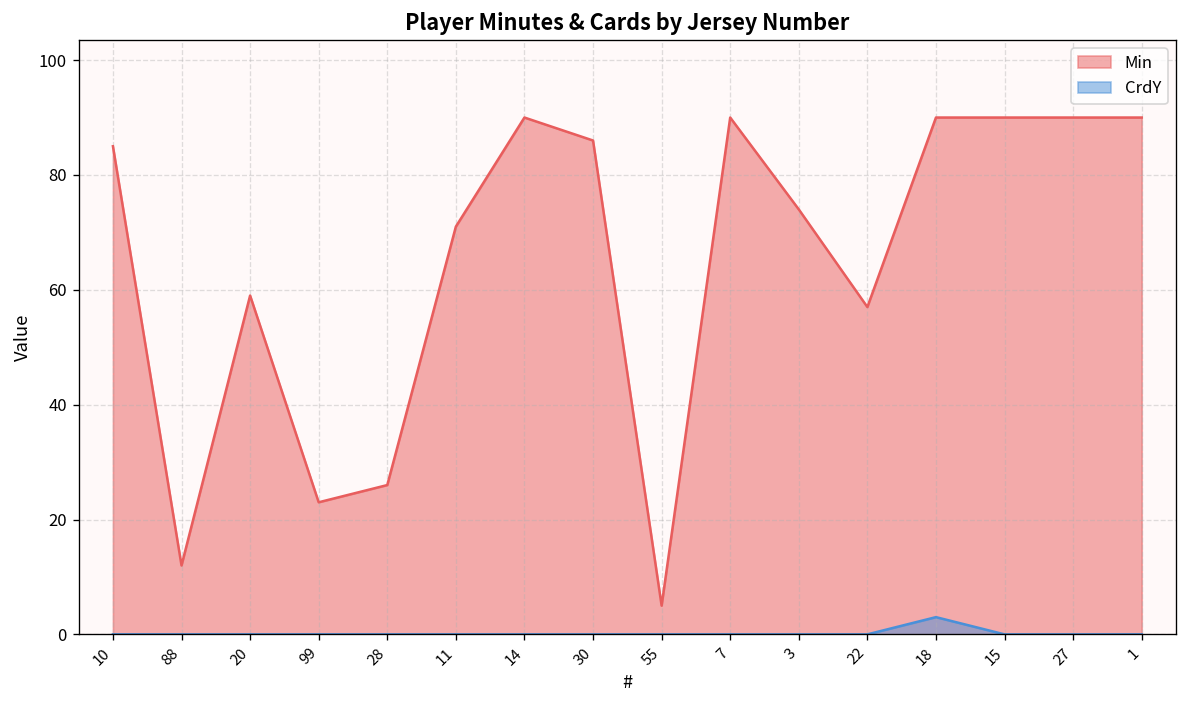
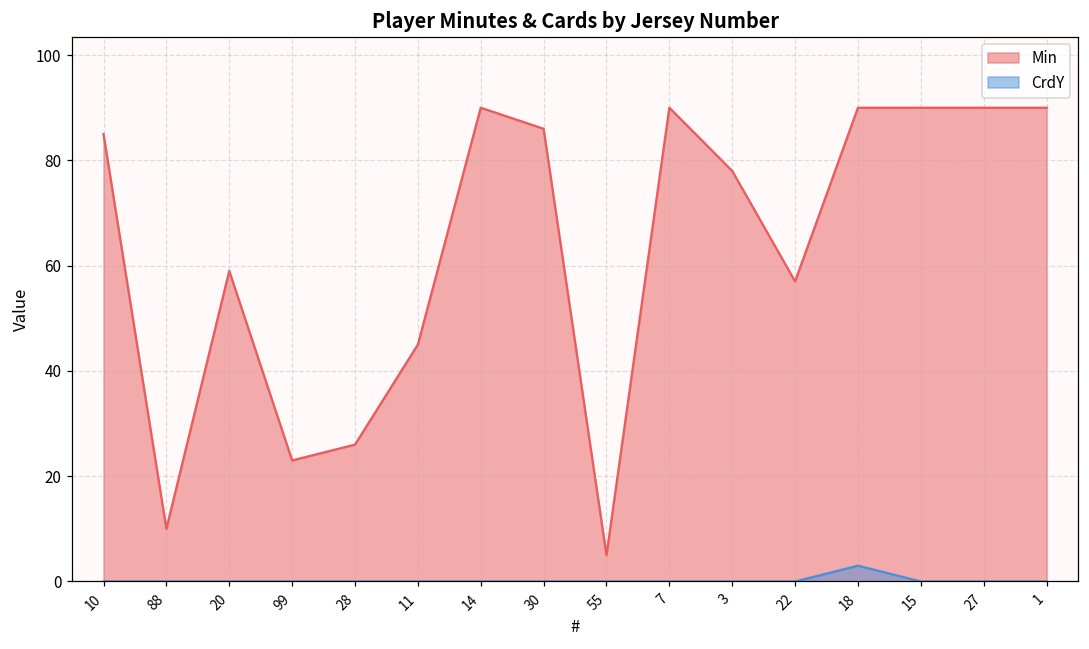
Min, 88: 12 -> 10
Min, 11: 71 -> 45
Min, 3: 74 -> 78
